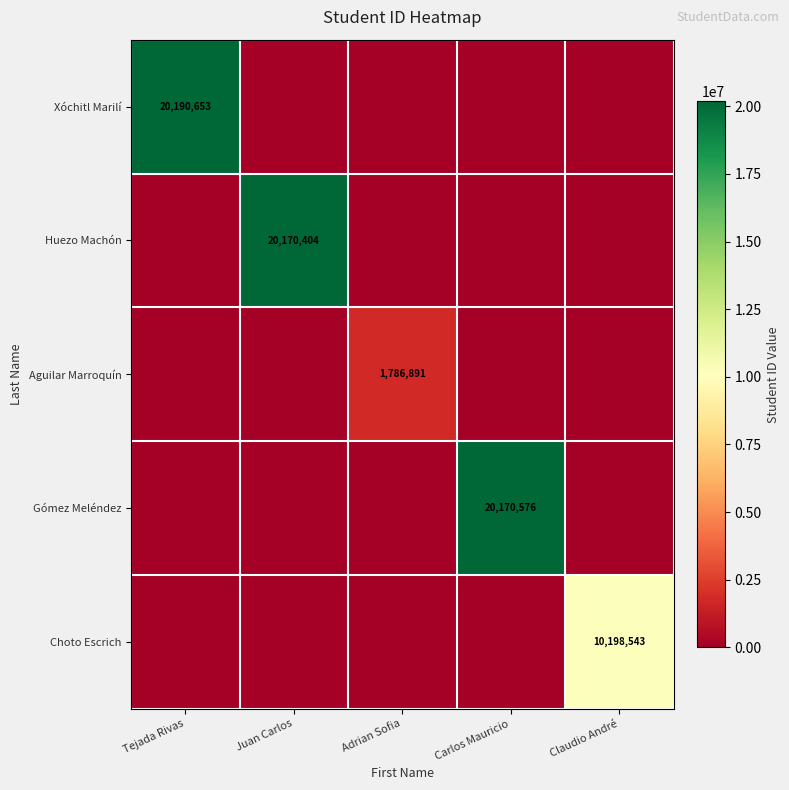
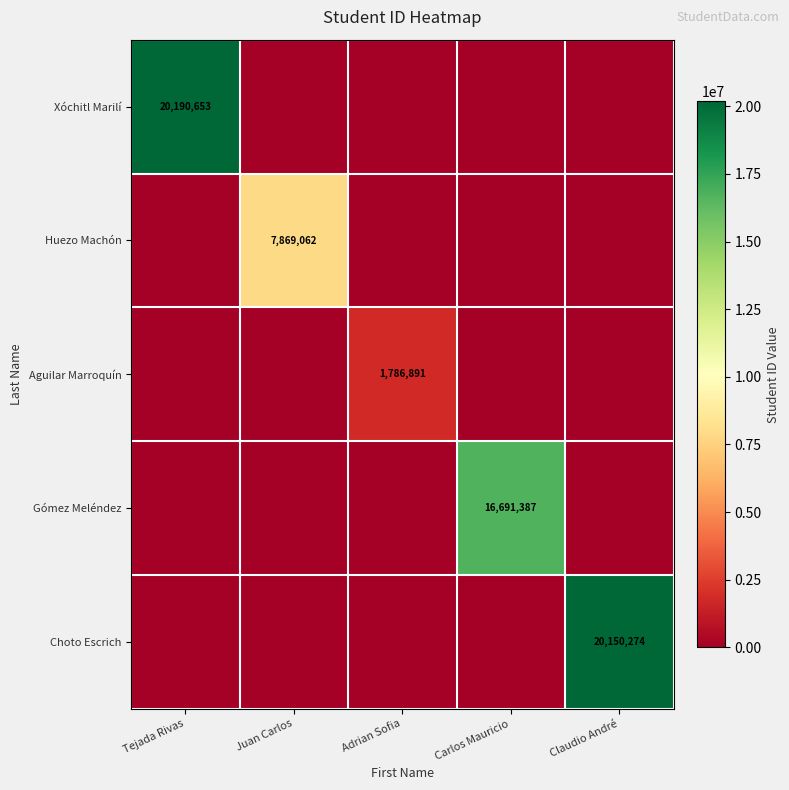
Huezo Machón, Juan Carlos: 20,170,404 -> 7,869,062
Gómez Meléndez, Carlos Mauricio: 20,170,576 -> 16,691,387
Choto Escrich, Claudio André: 10,198,543 -> 20,150,274
